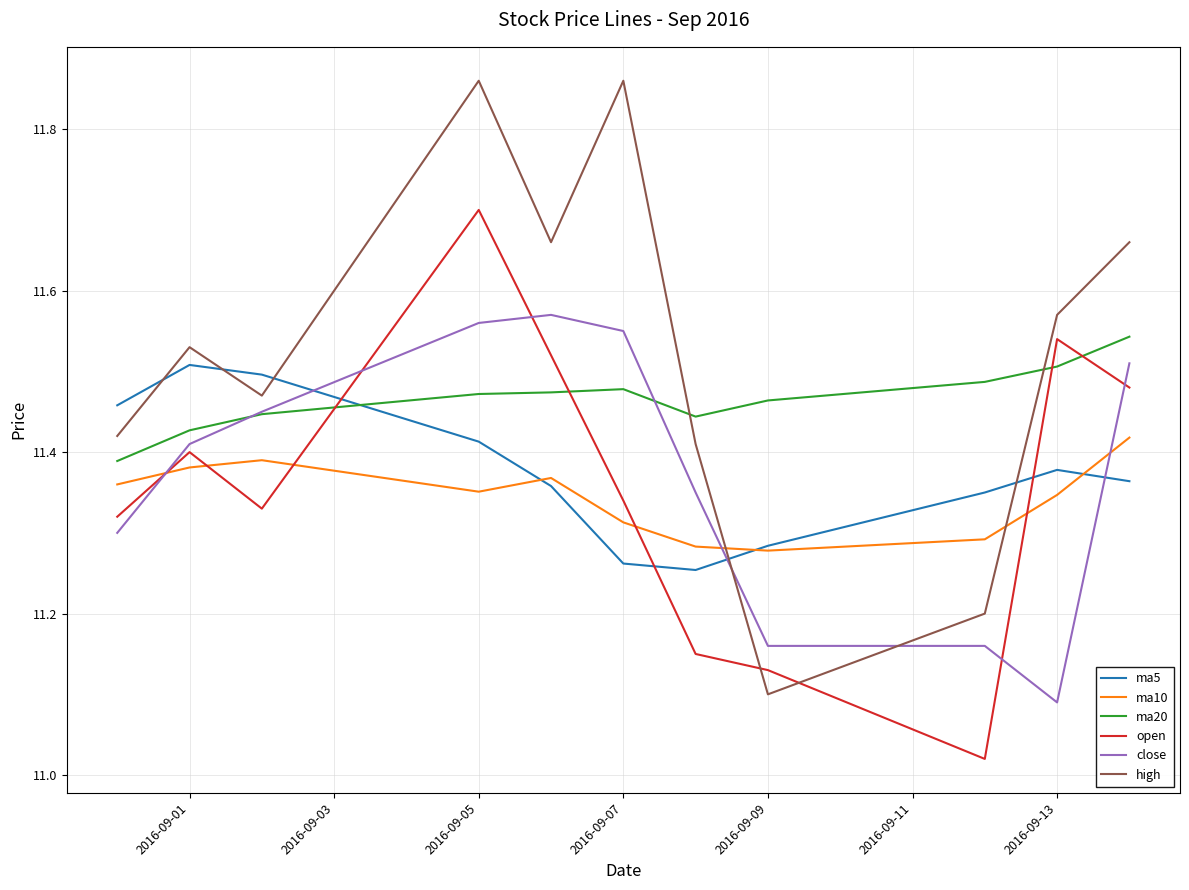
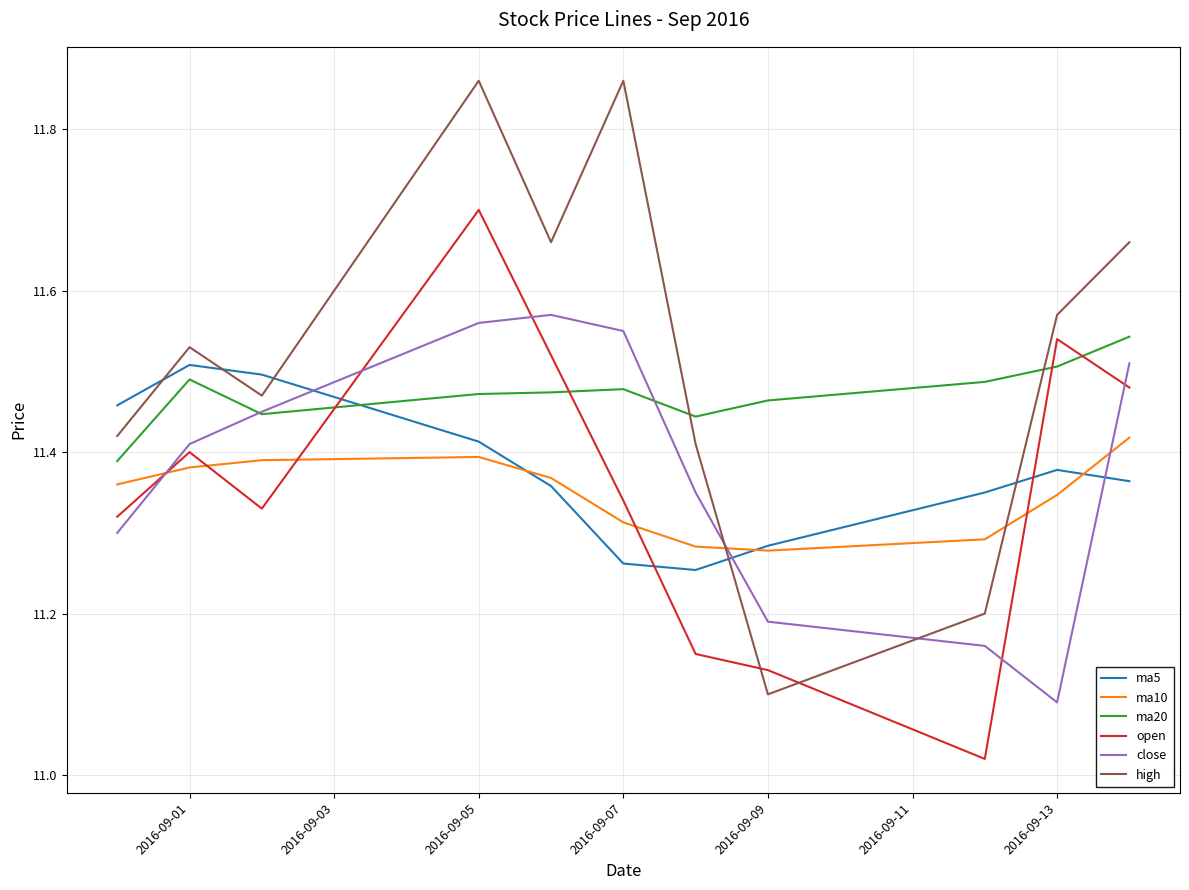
ma20, 2016-09-01: 11.43 -> 11.49
ma10, 2016-09-05: 11.35 -> 11.39
close, 2016-09-09: 11.16 -> 11.19
